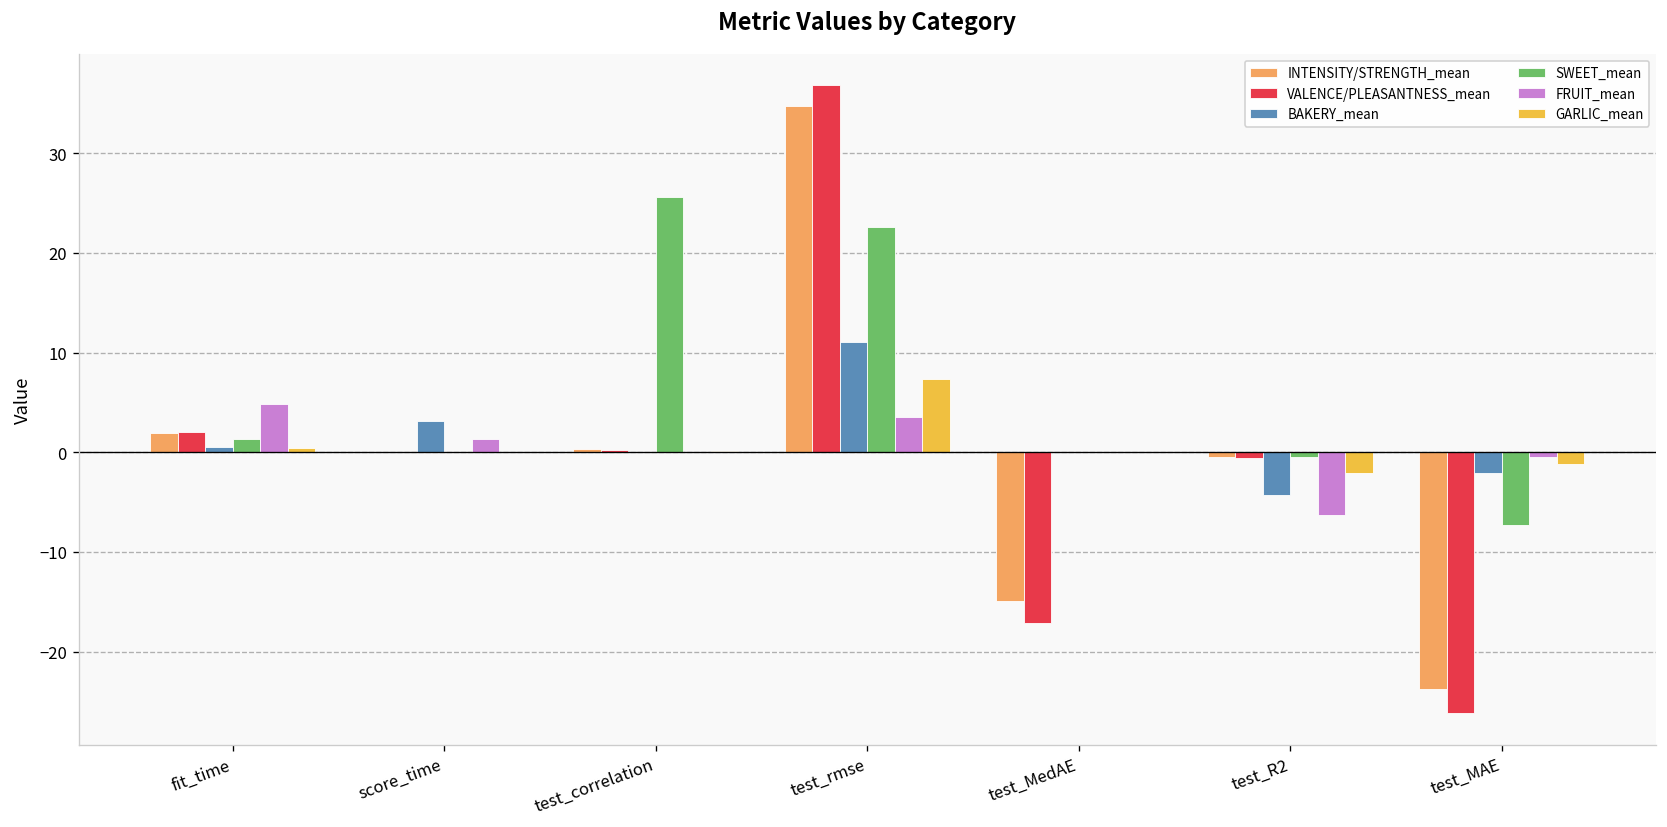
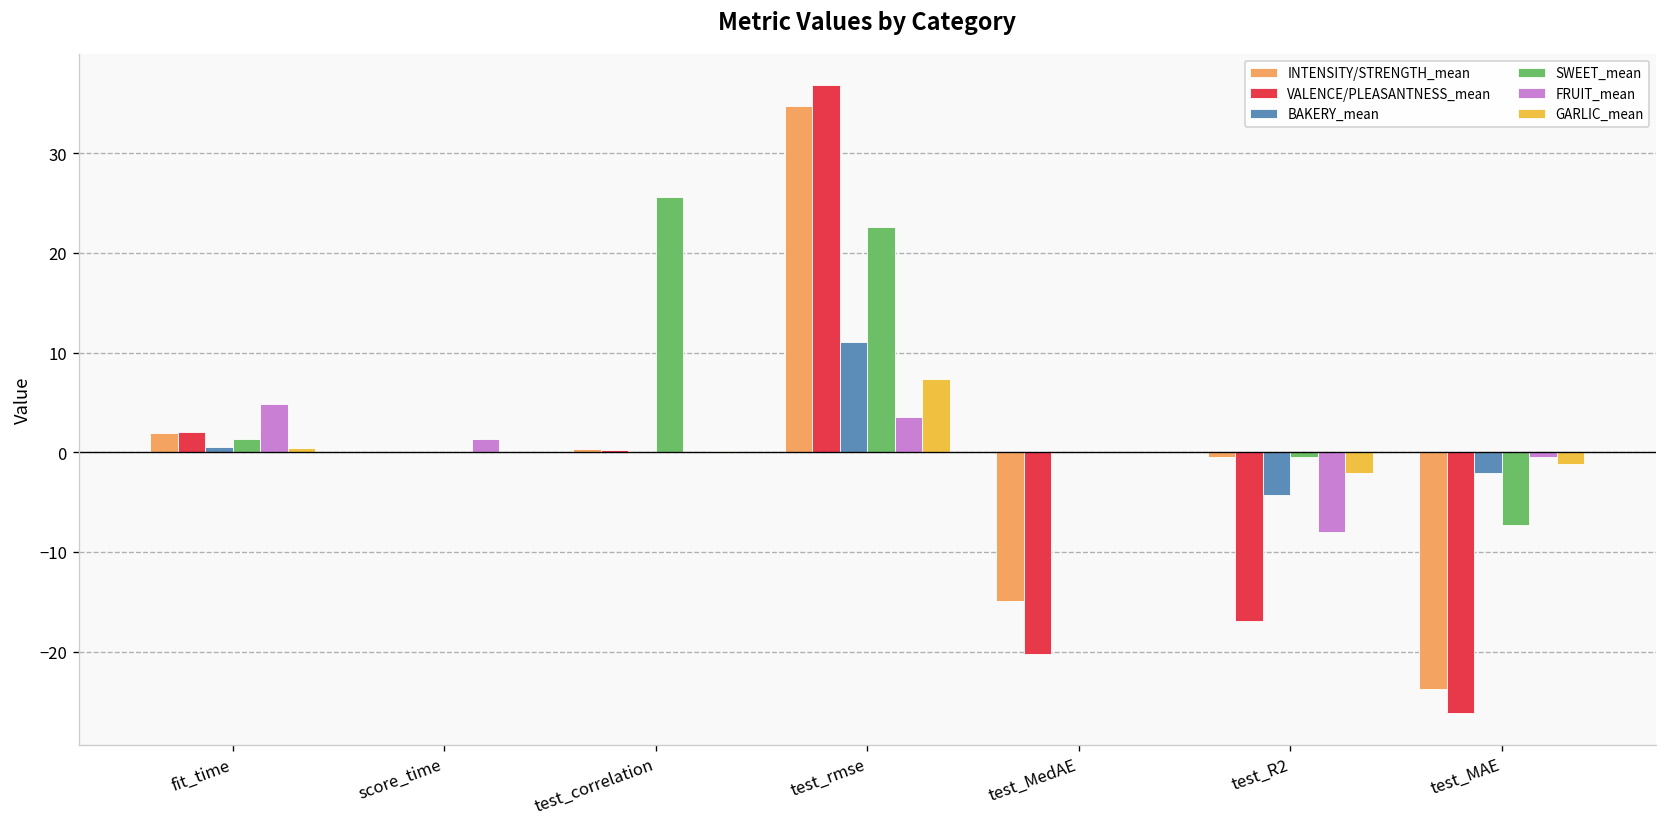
BAKERY_mean, score_time: 3 -> 0
VALENCE/PLEASANTNESS_mean, test_MedAE: -17 -> -20
VALENCE/PLEASANTNESS_mean, test_R2: -1 -> -17
FRUIT_mean, test_R2: -6 -> -8
